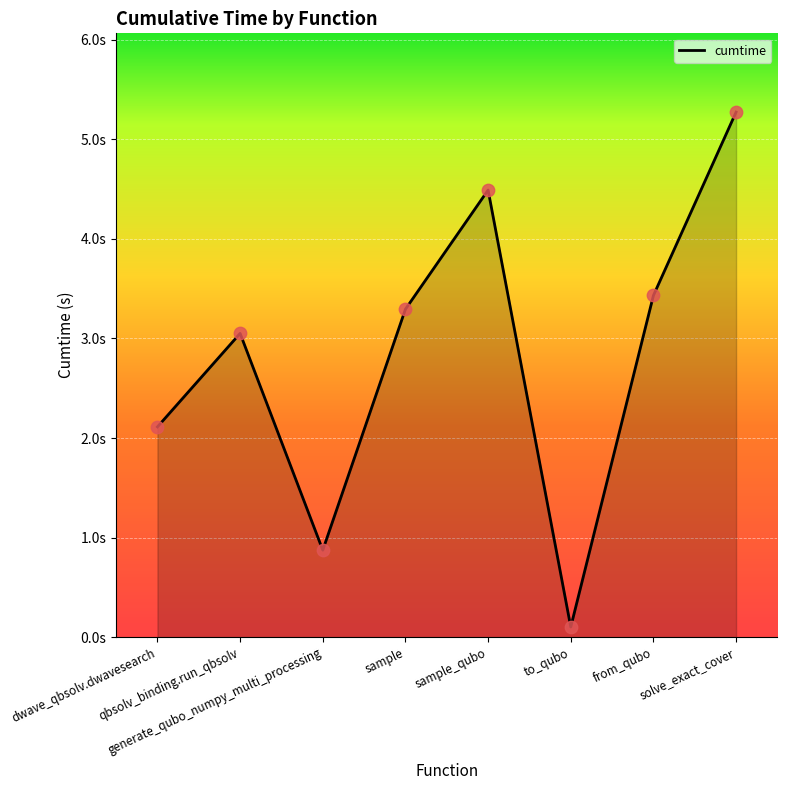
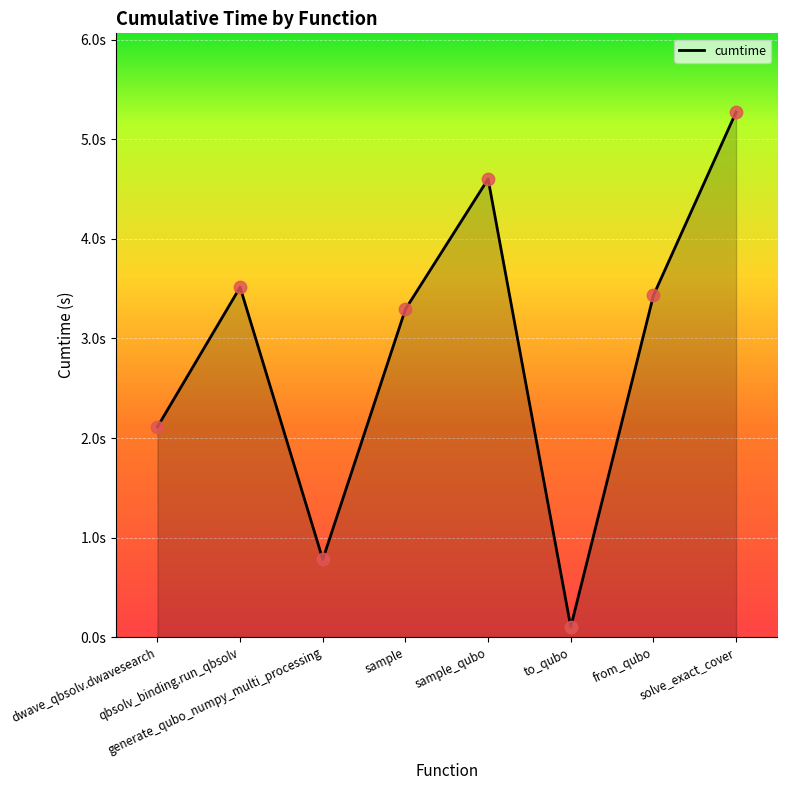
qbsolv_binding.run_qbsolv: 3.1s -> 3.5s
generate_qubo_numpy_multi_processing: 0.9s -> 0.8s
sample_qubo: 4.5s -> 4.6s
